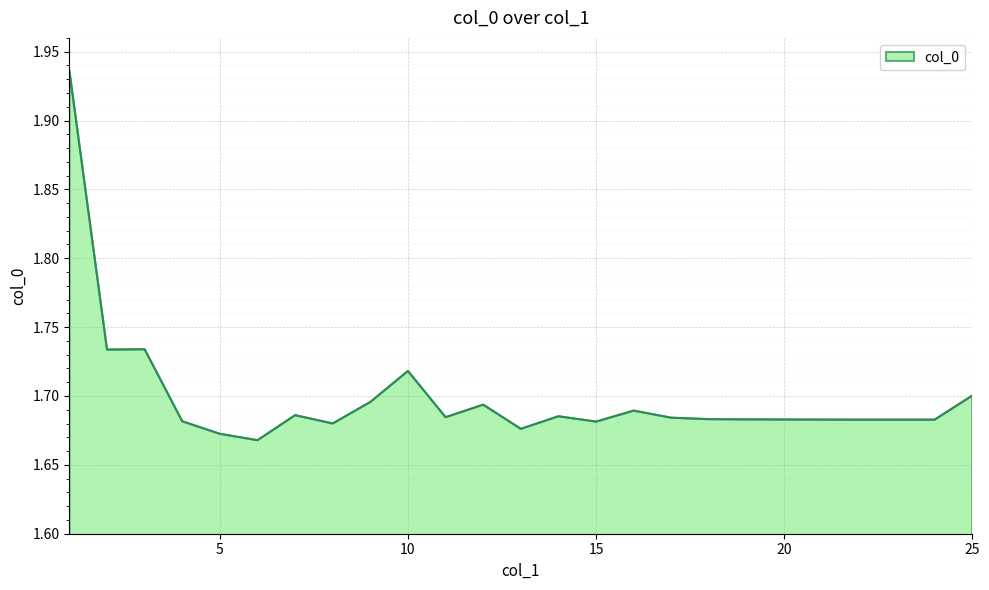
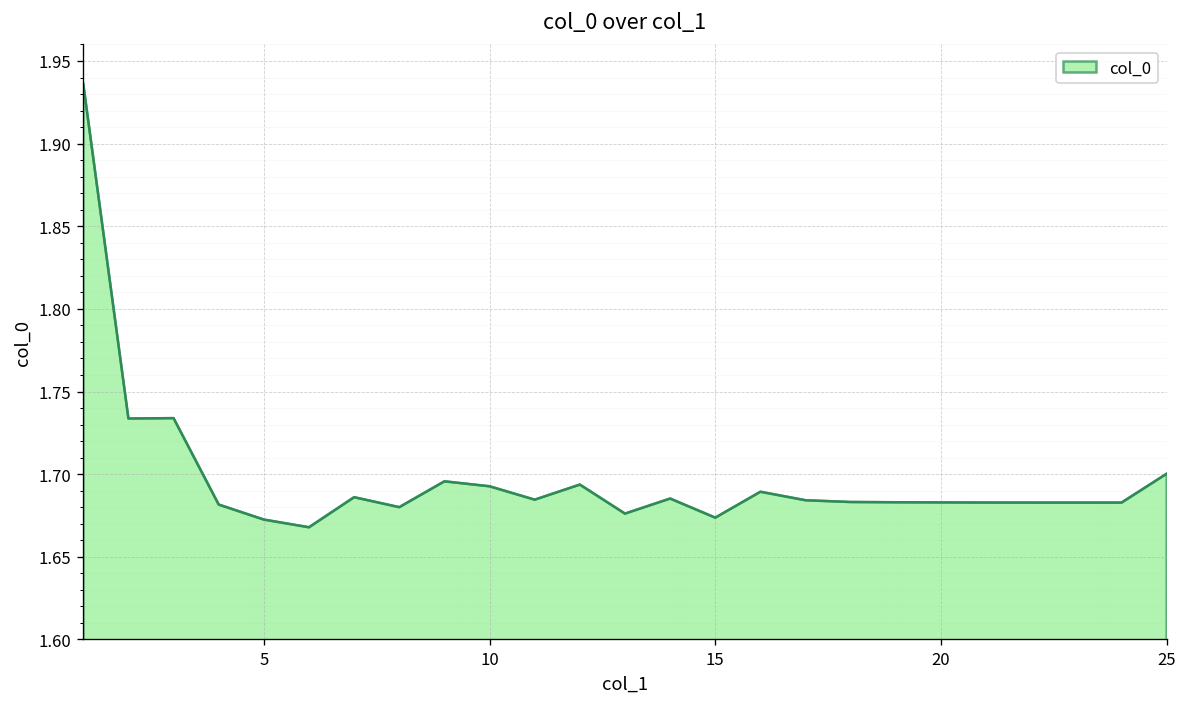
10: 1.718 -> 1.693
15: 1.681 -> 1.674
